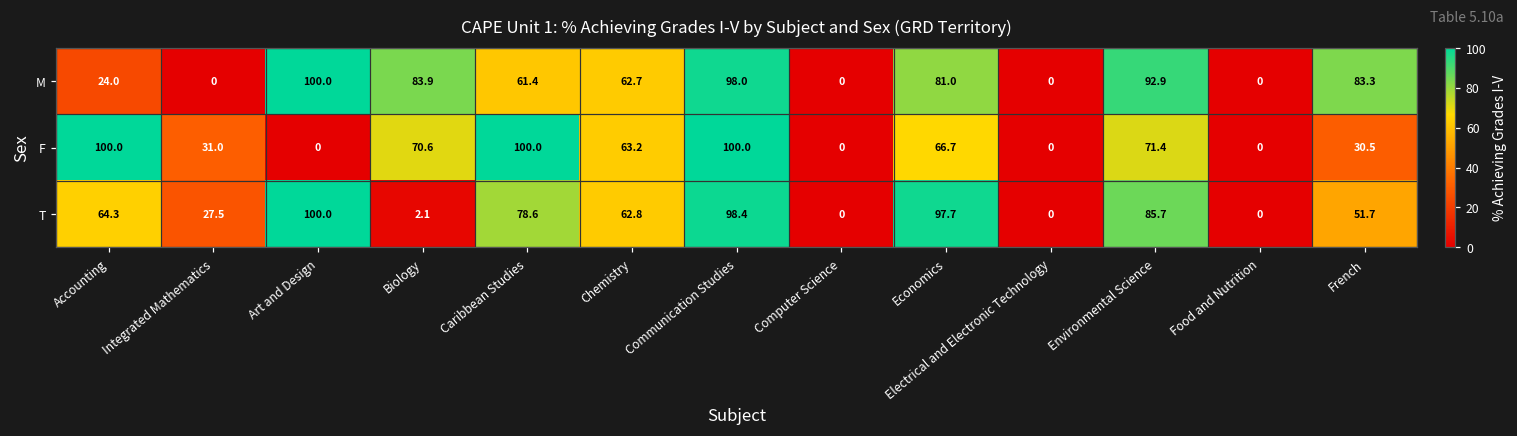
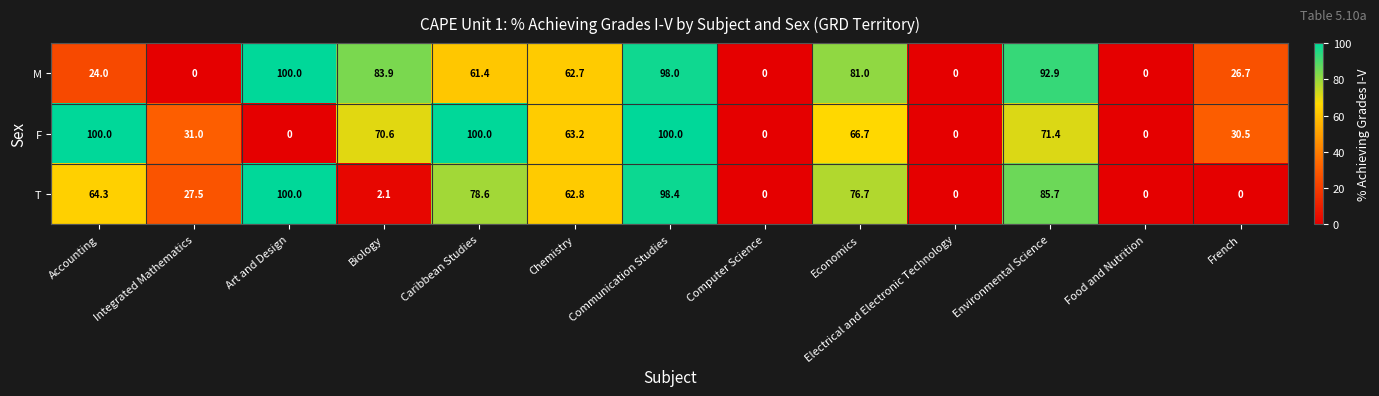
M, French: 83.3 -> 26.7
T, Economics: 97.7 -> 76.7
T, French: 51.7 -> 0
